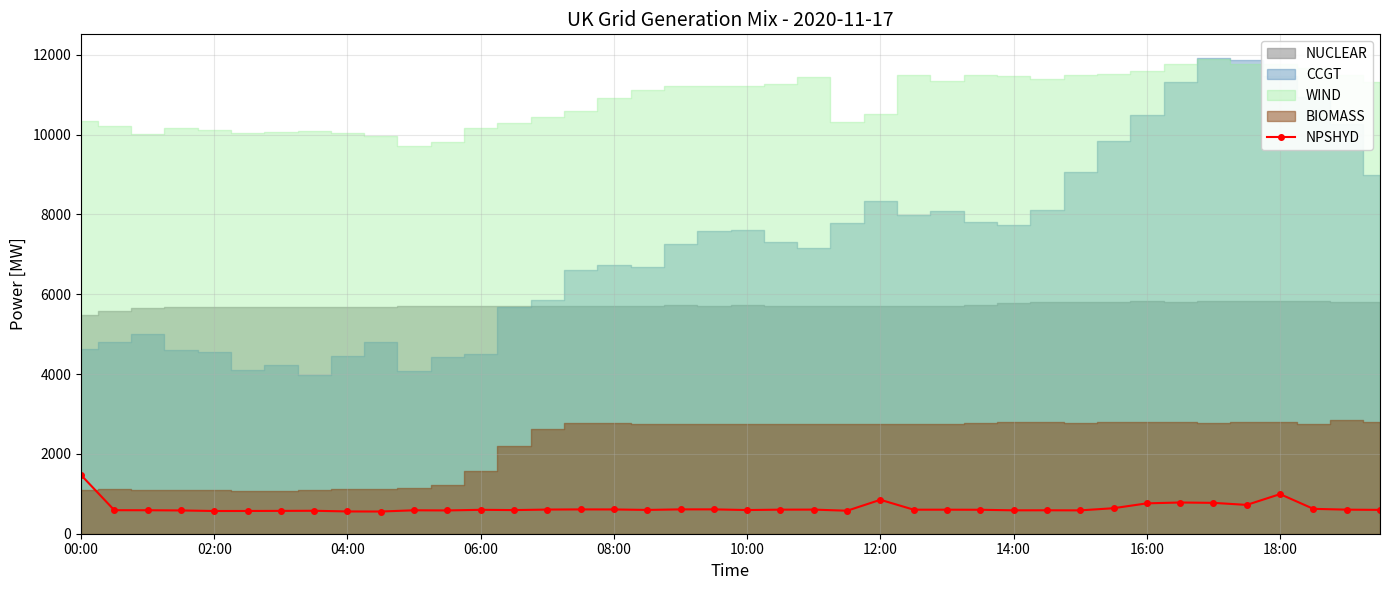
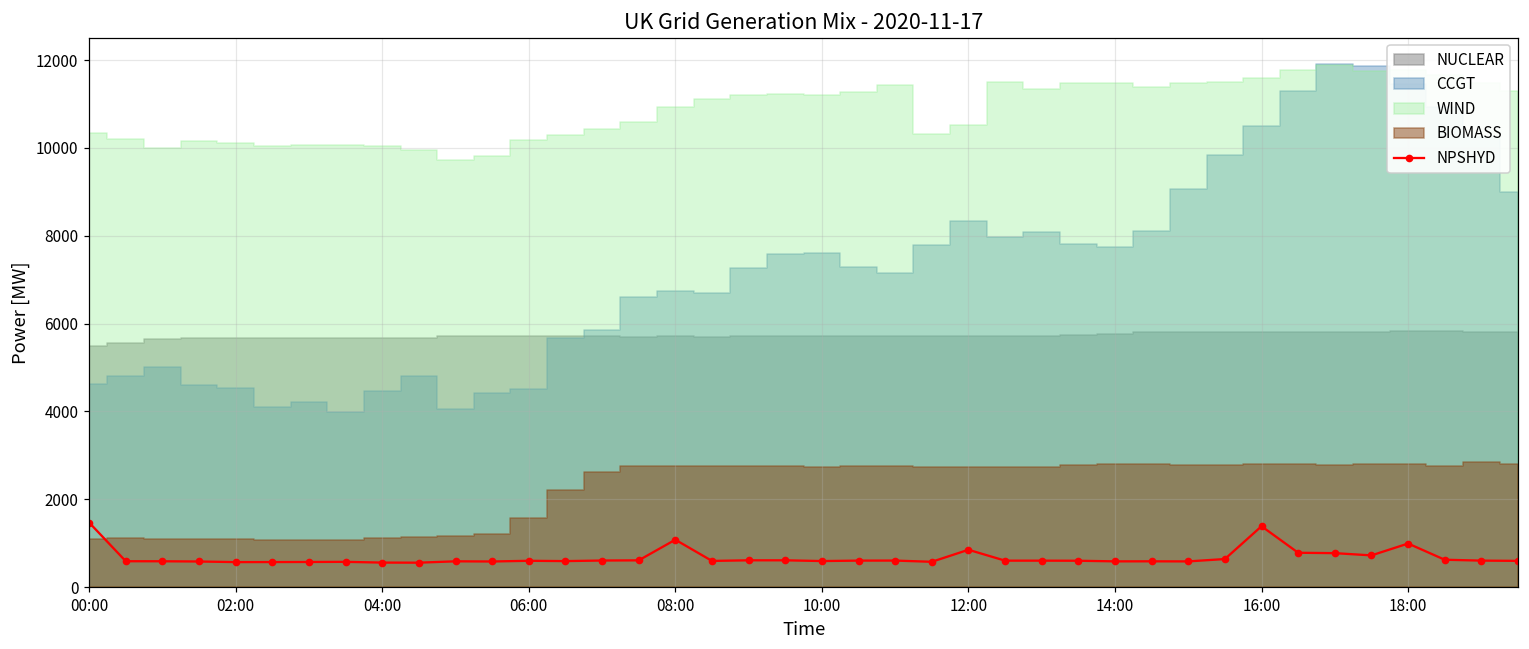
NPSHYD, 08:00: 600 -> 1100
NPSHYD, 16:00: 800 -> 1400
